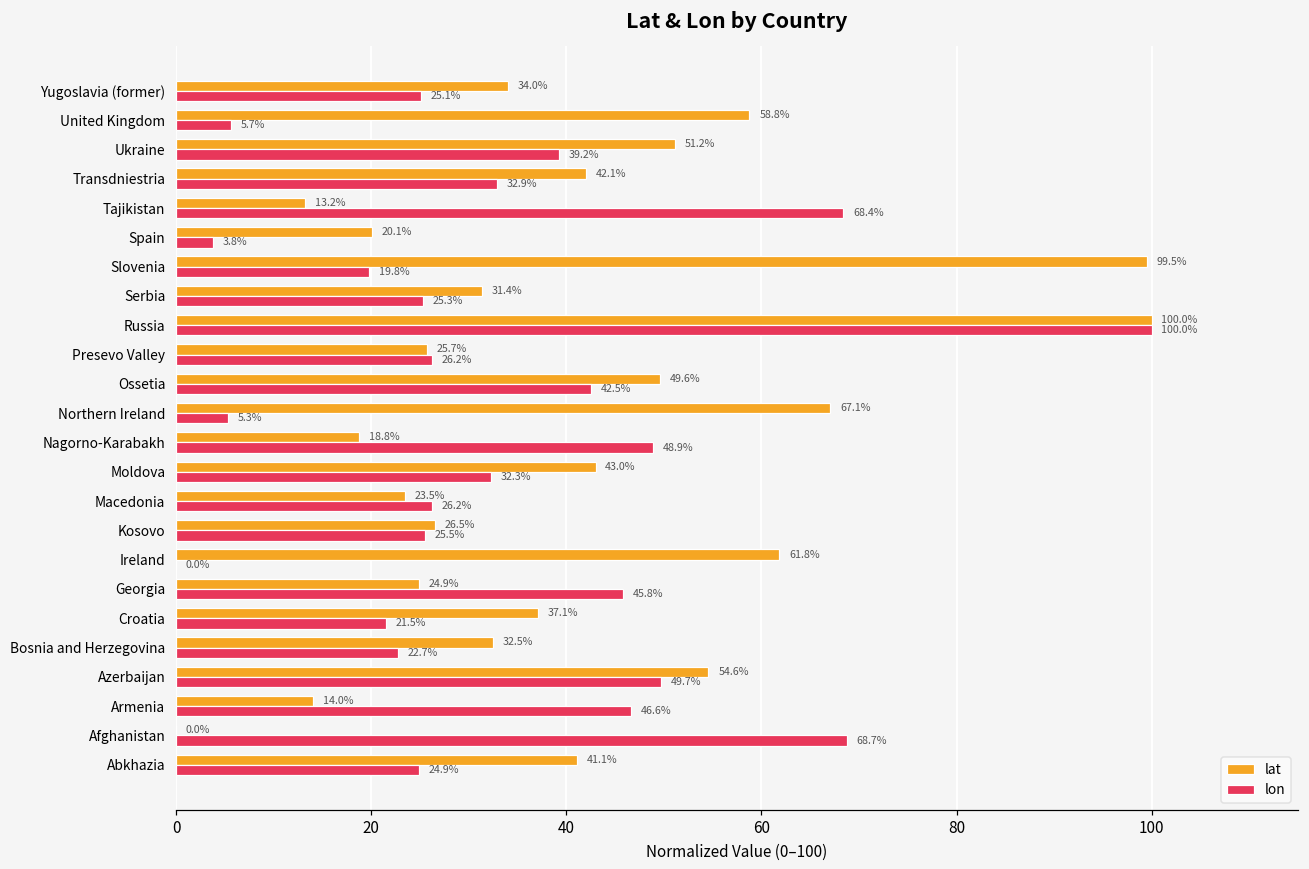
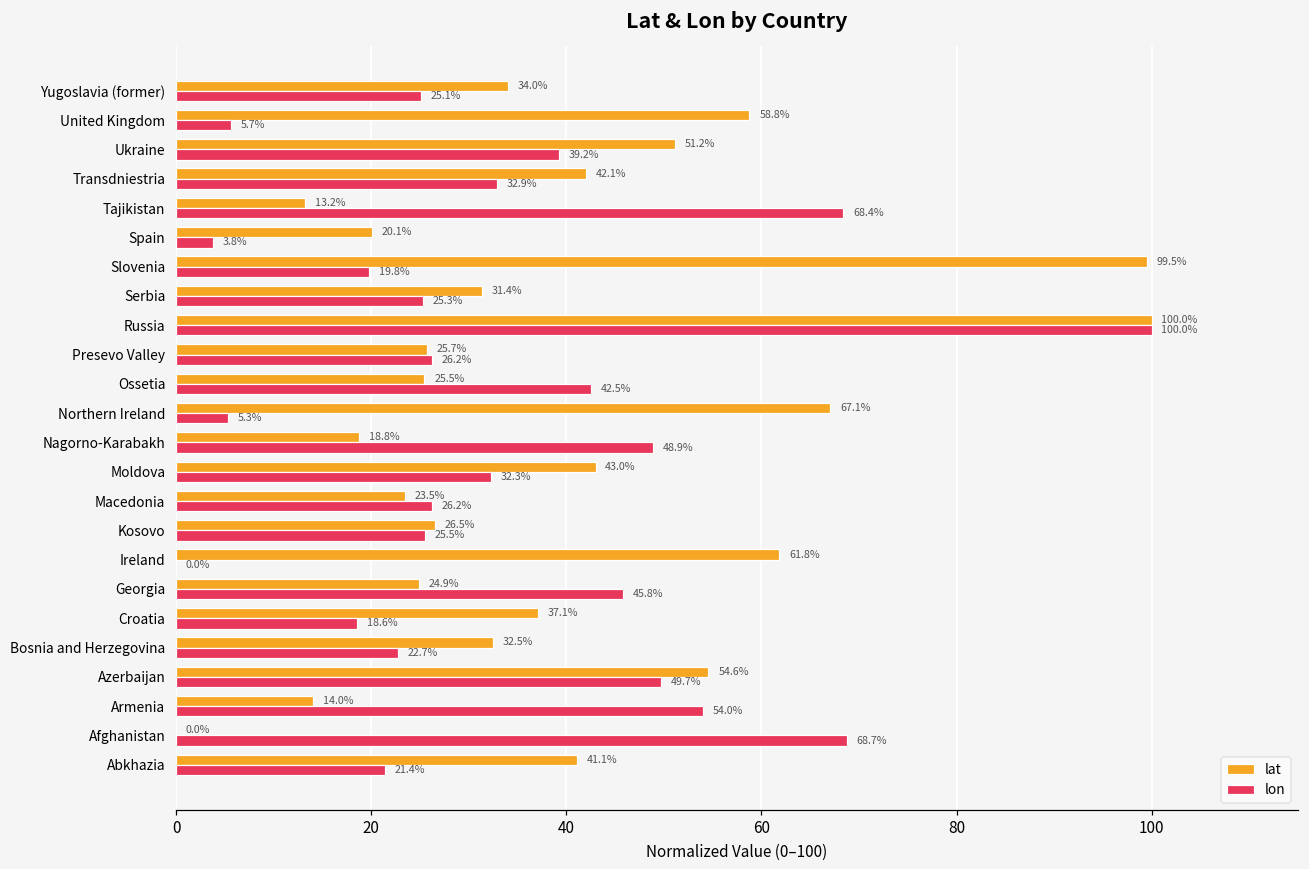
lat, Ossetia: 49.6% -> 25.5%
lon, Croatia: 21.5% -> 18.6%
lon, Armenia: 46.6% -> 54.0%
lon, Abkhazia: 24.9% -> 21.4%
